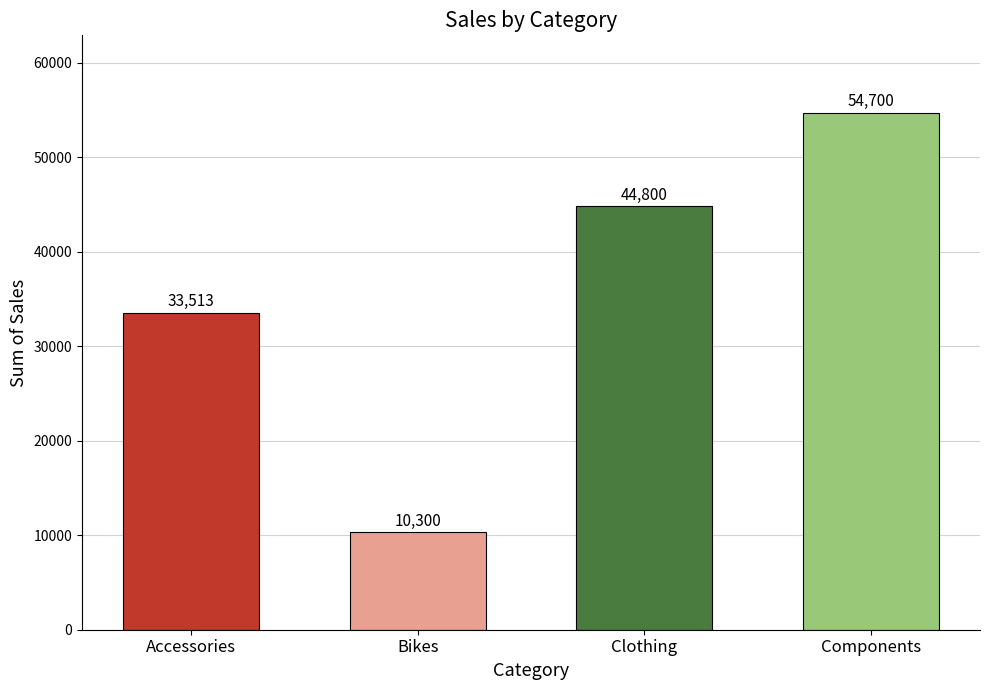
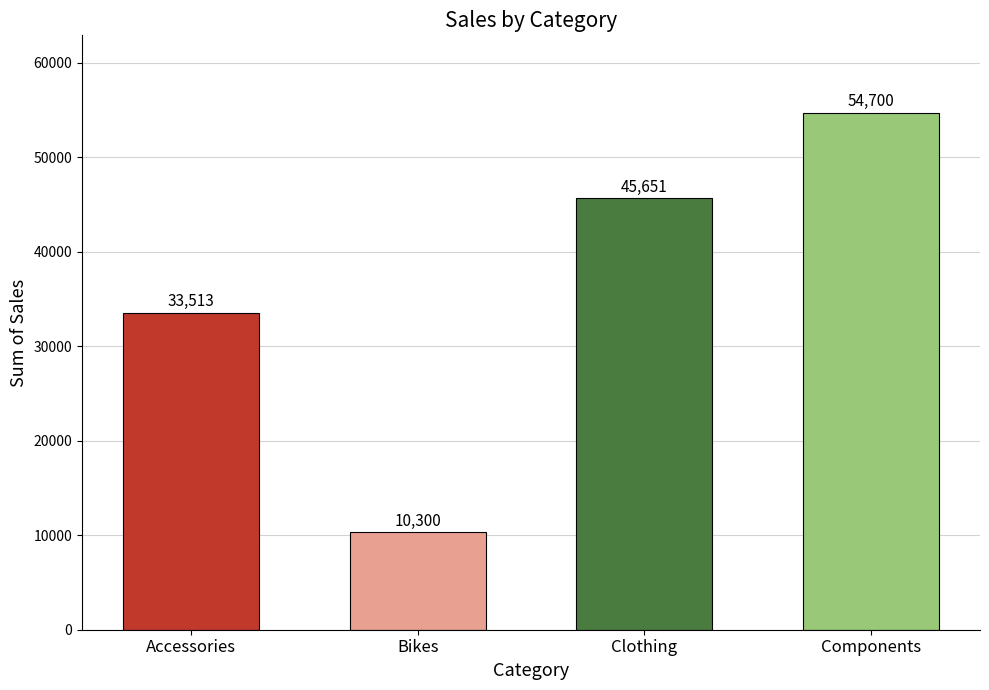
Clothing: 44,800 -> 45,651
